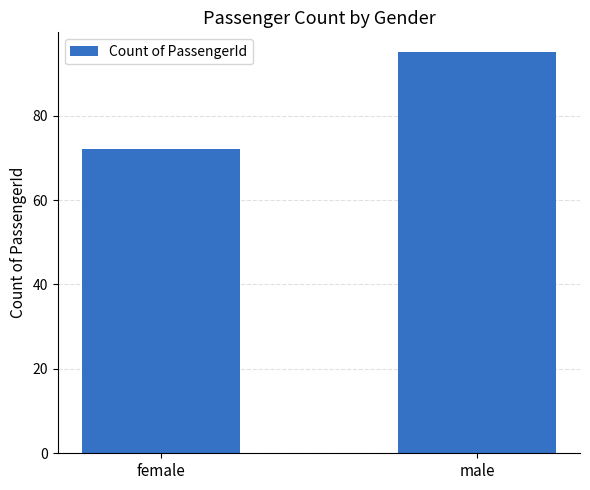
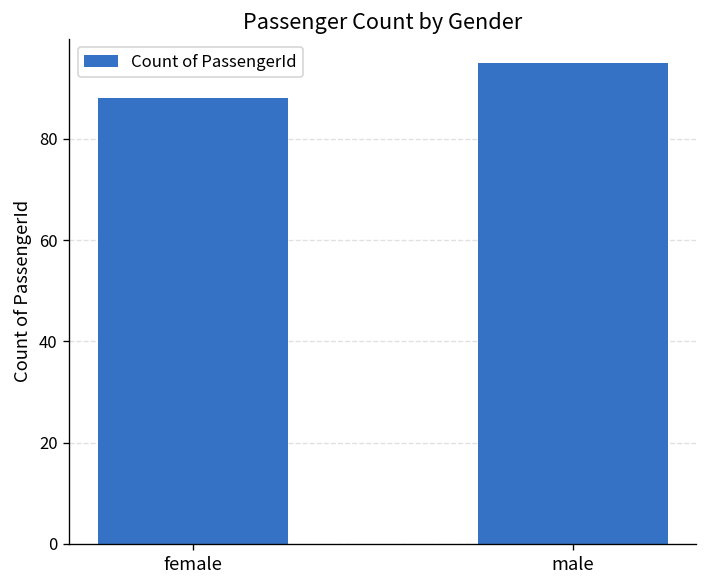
female: 72 -> 88
